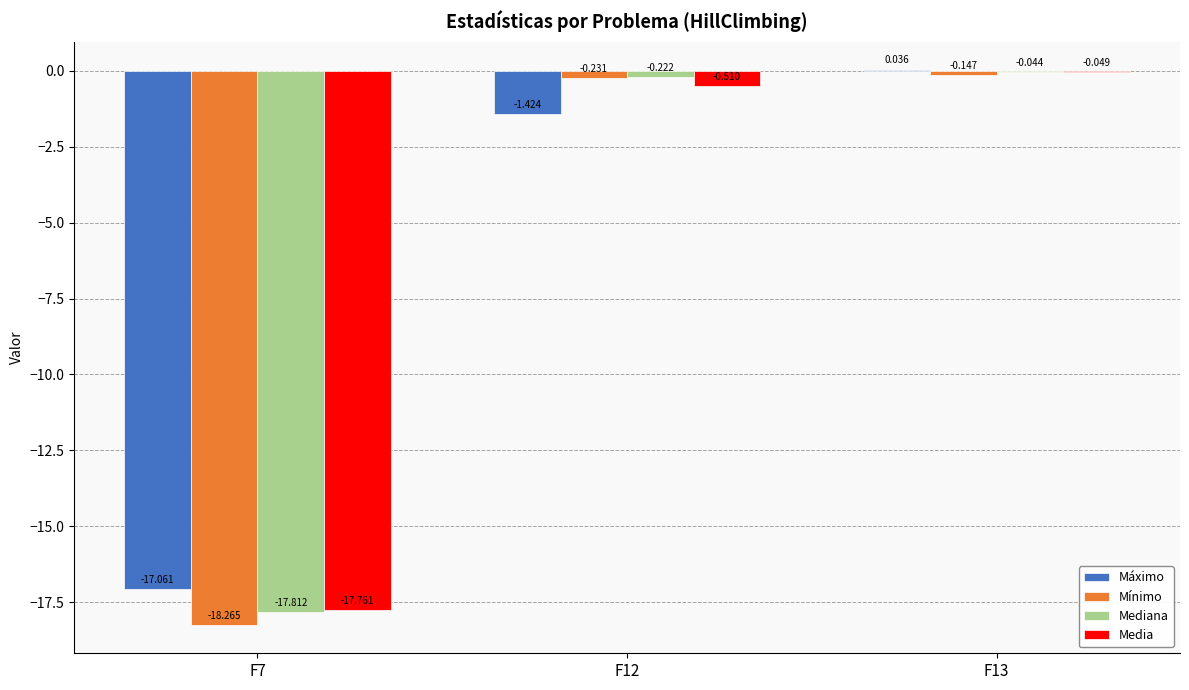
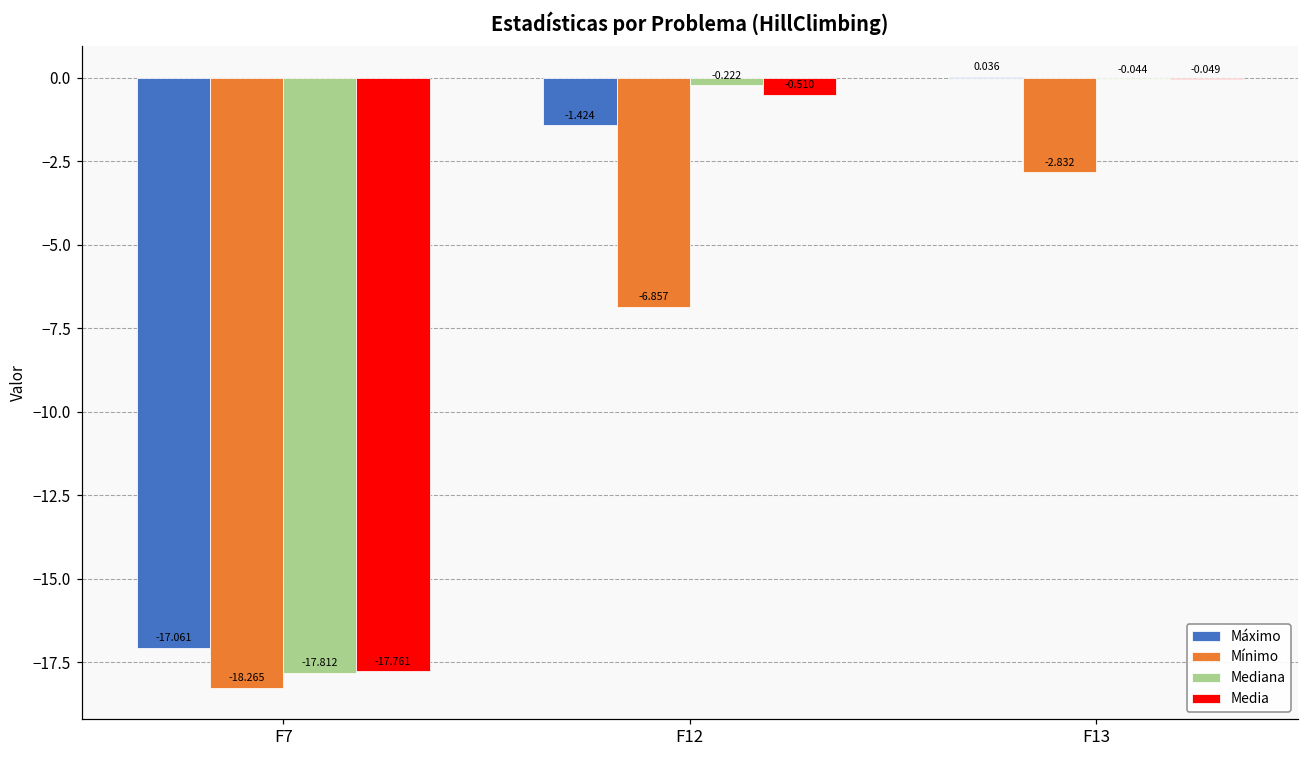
Mínimo, F12: -0.231 -> -6.857
Mínimo, F13: -0.147 -> -2.832
